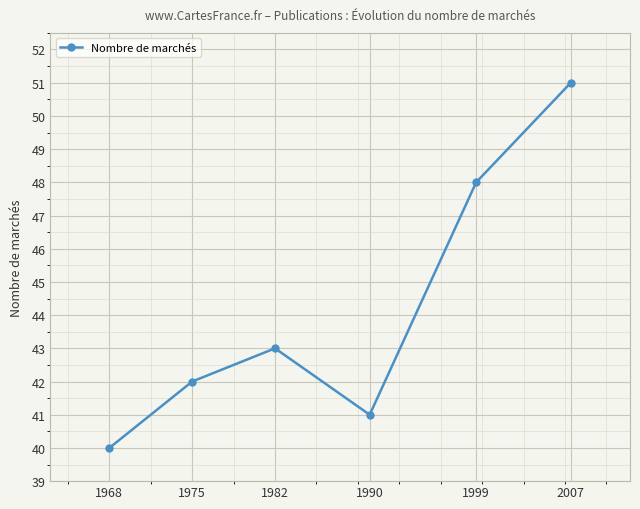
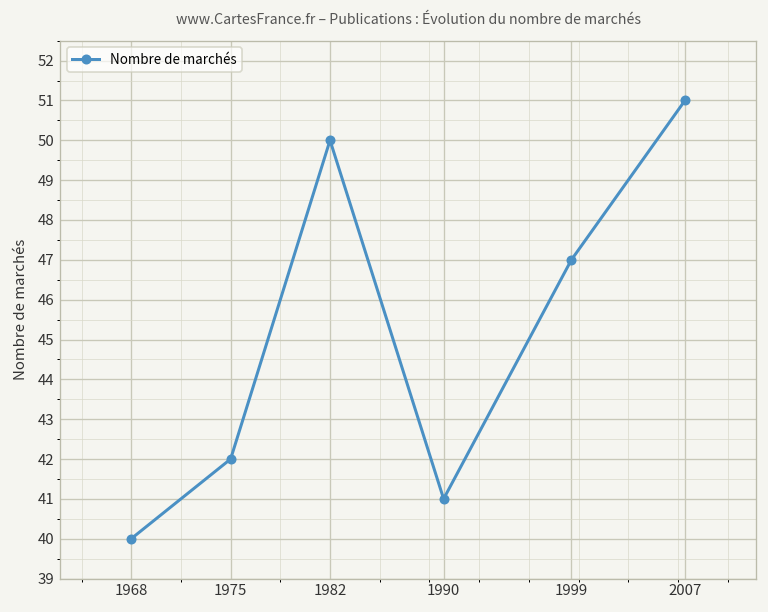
1982: 43 -> 50
1999: 48 -> 47
